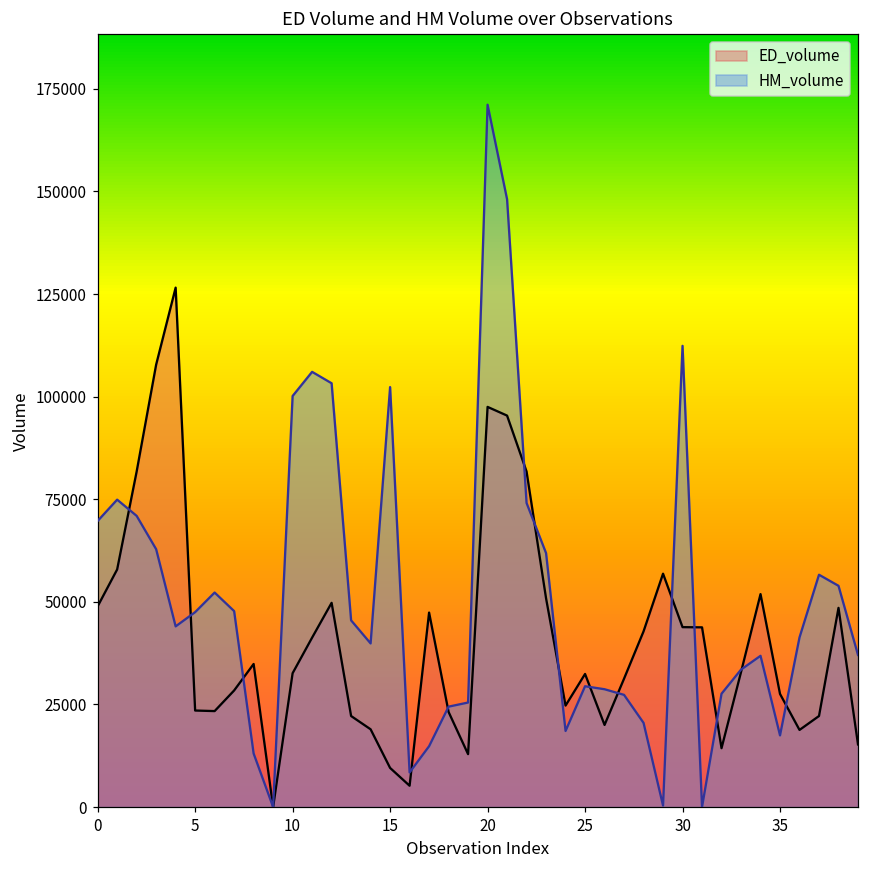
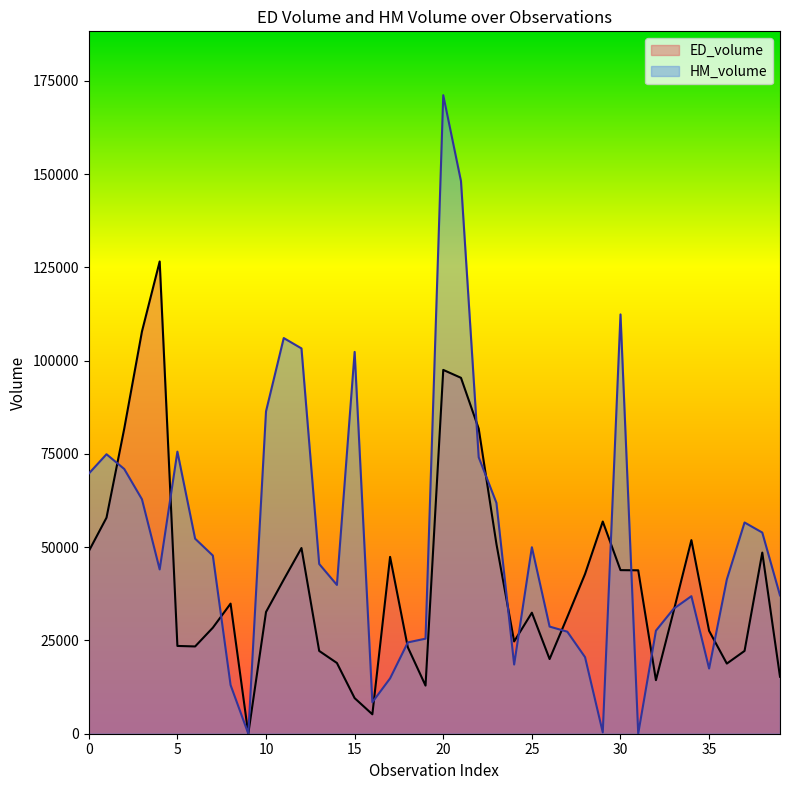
HM_volume, 5: 48000 -> 76000
HM_volume, 10: 100000 -> 86000
HM_volume, 25: 29000 -> 50000
